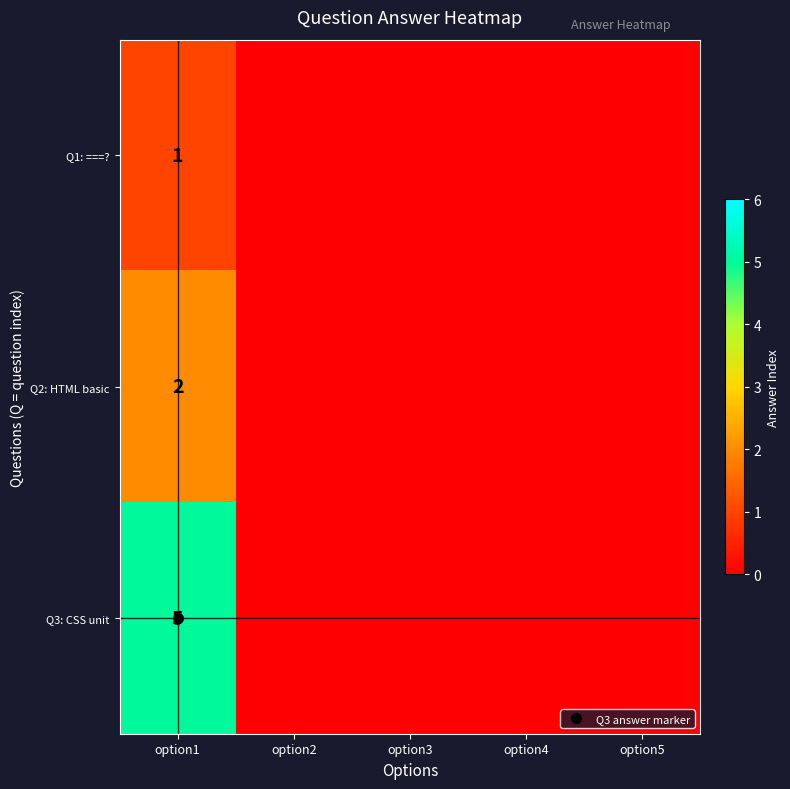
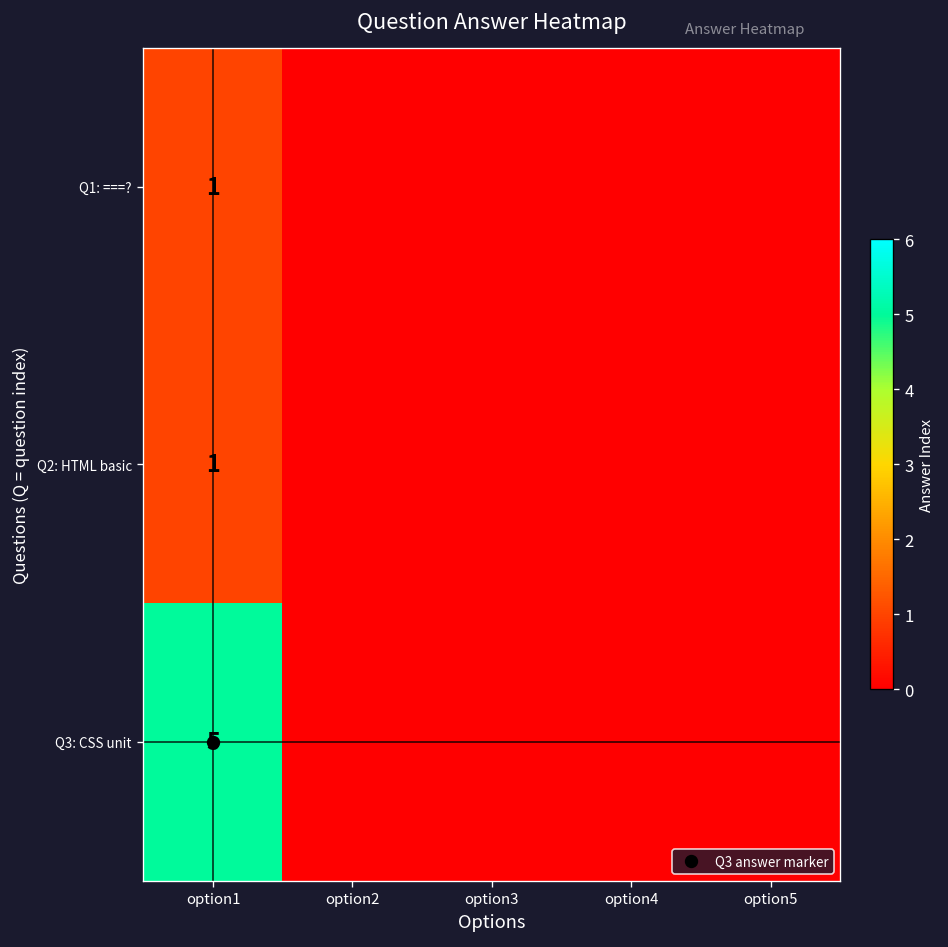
Q2: HTML basic, option1: 2 -> 1
